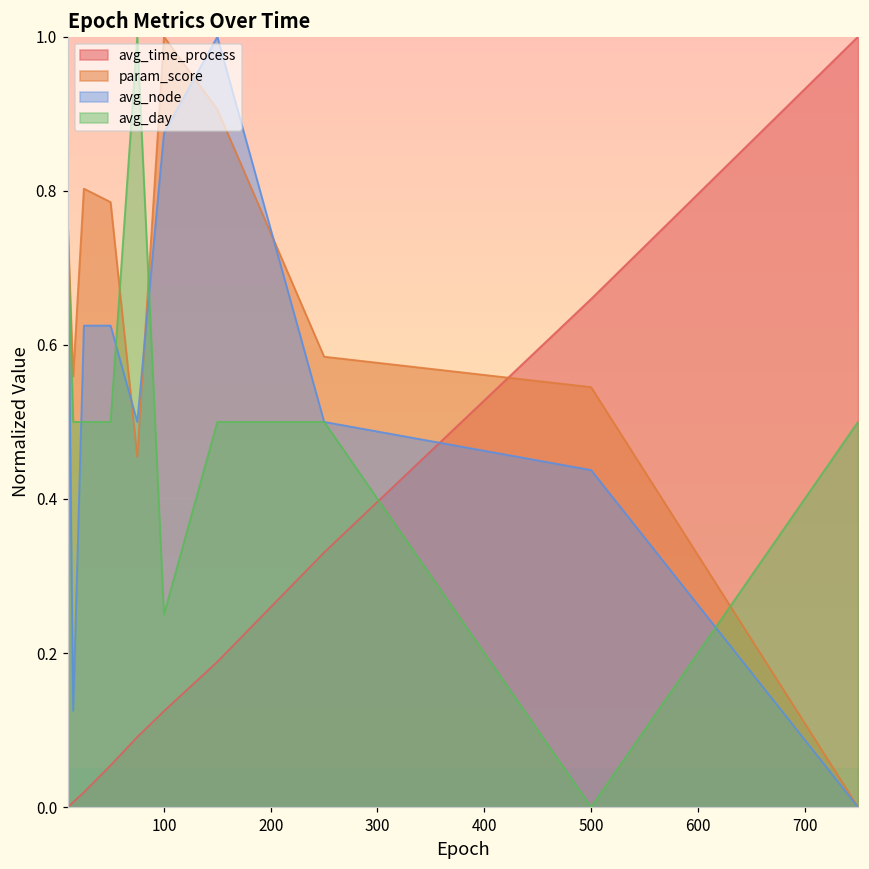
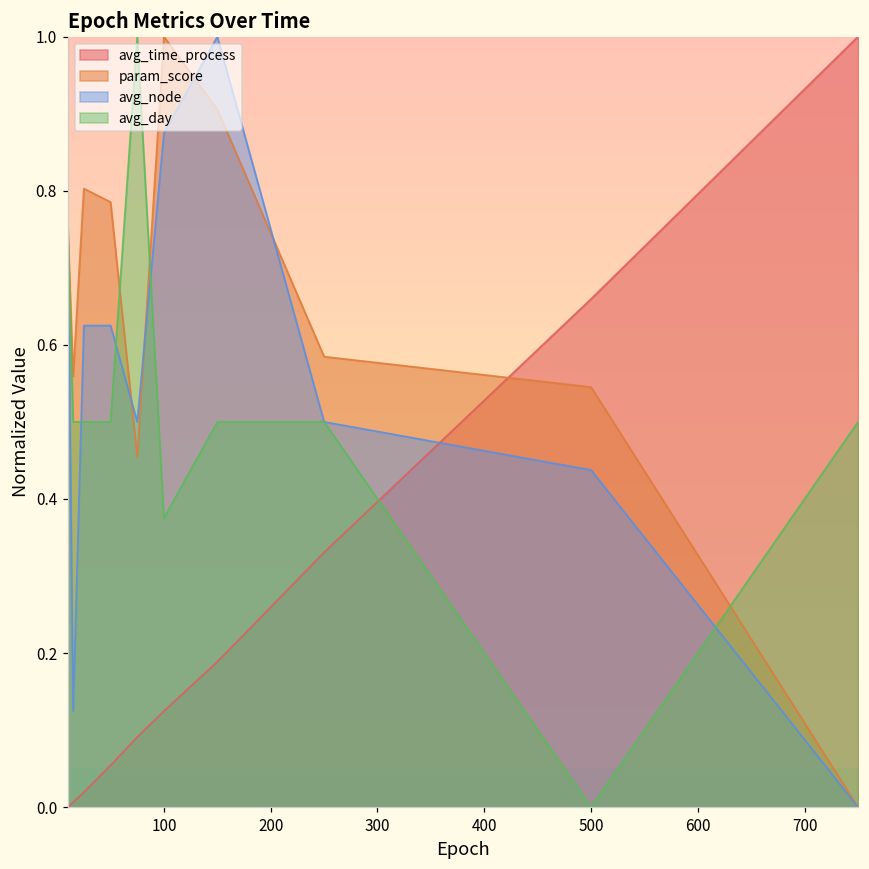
avg_day, 100: 0.25 -> 0.38
